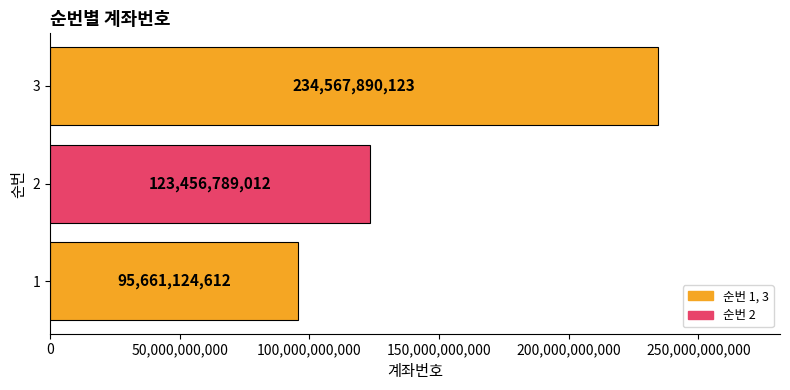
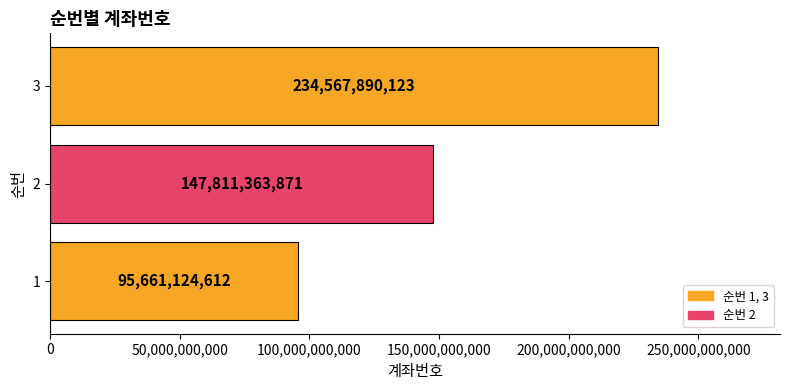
2: 123,456,789,012 -> 147,811,363,871
